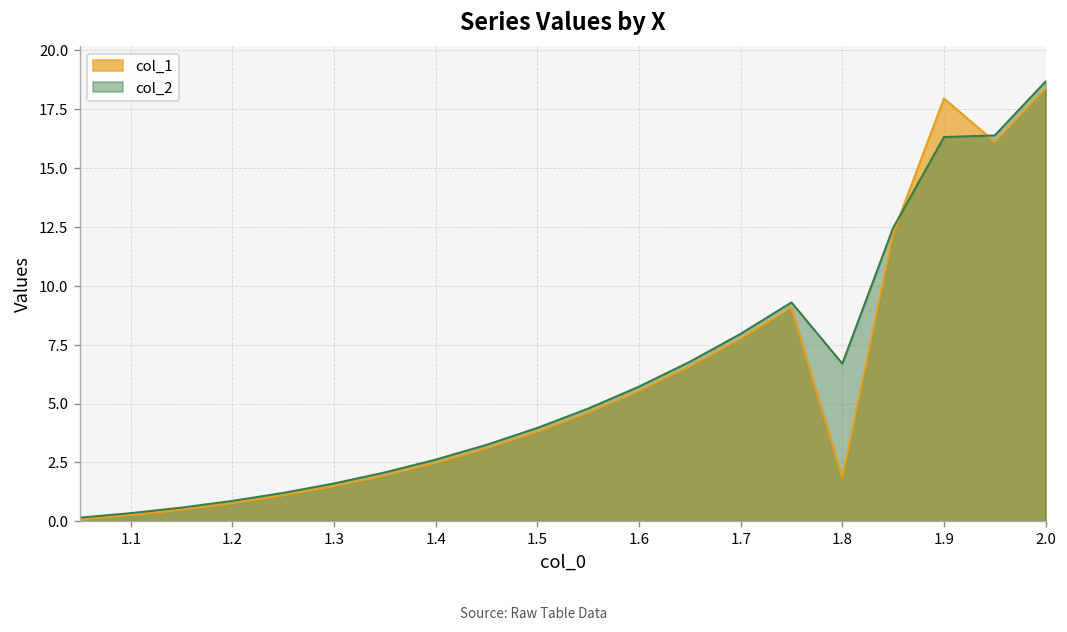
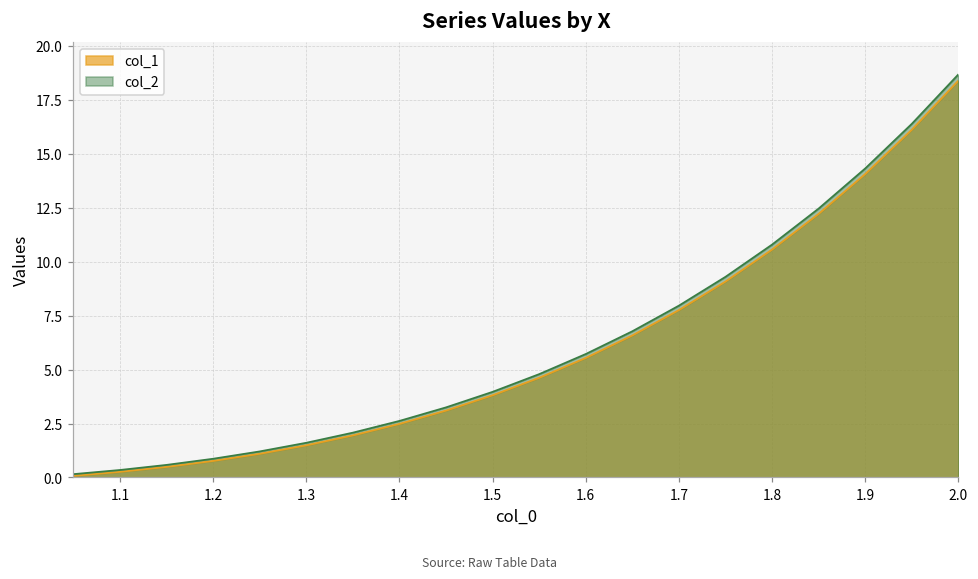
col_1, 1.8: 1.9 -> 10.6
col_2, 1.8: 6.7 -> 10.8
col_1, 1.9: 18.0 -> 14.1
col_2, 1.9: 16.3 -> 14.3
